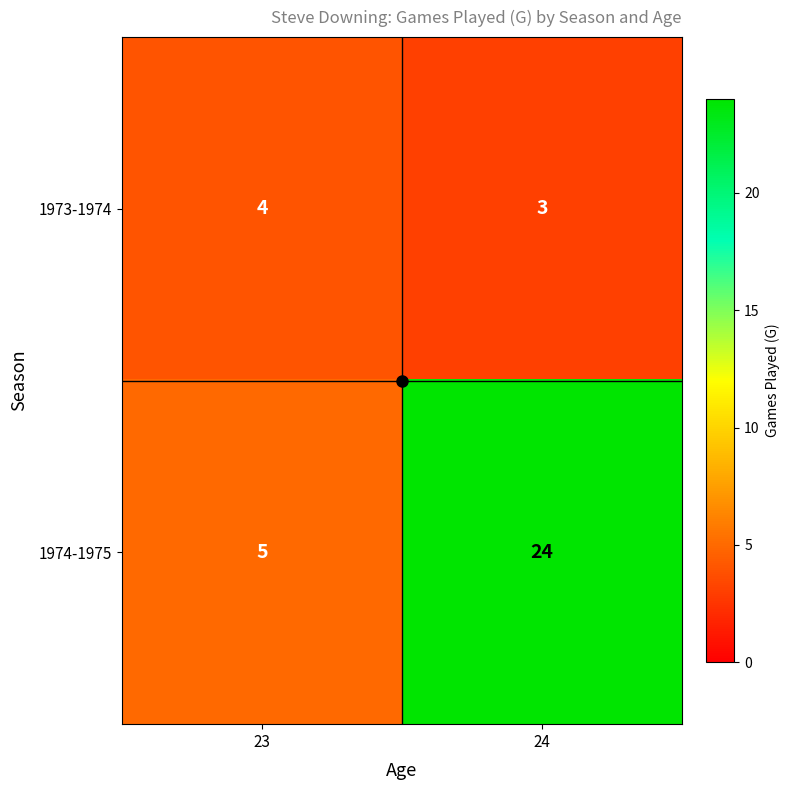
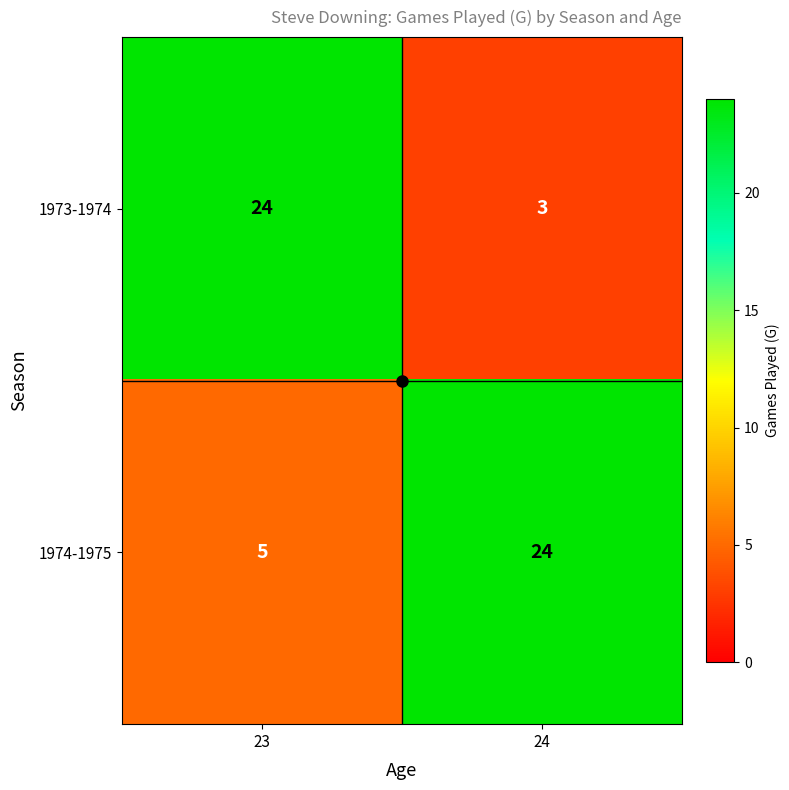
1973-1974, 23: 4 -> 24
